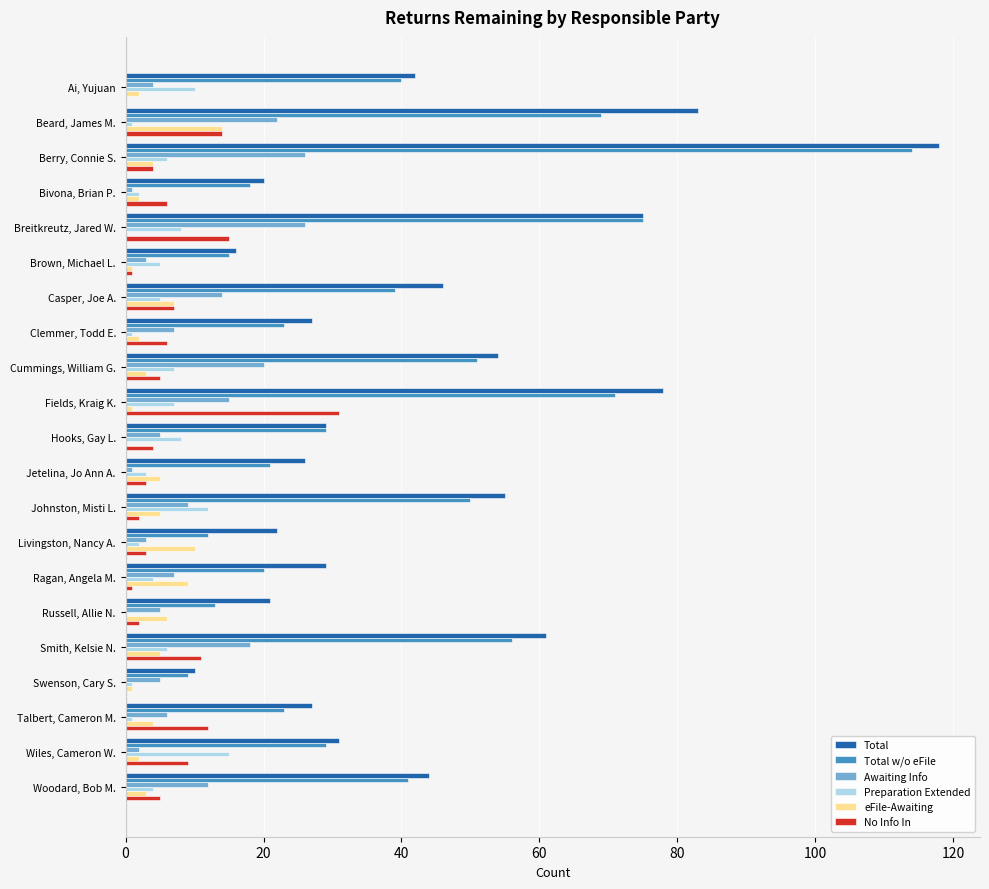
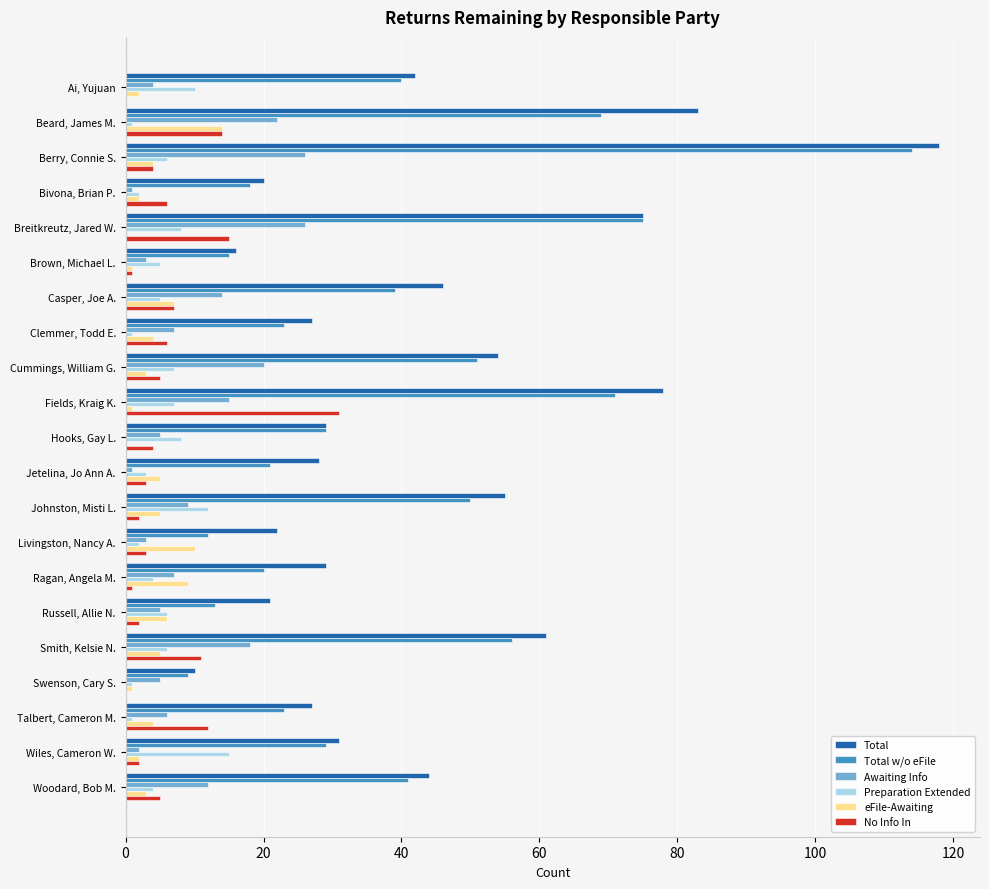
eFile-Awaiting, Clemmer, Todd E.: 2 -> 4
Total, Jetelina, Jo Ann A.: 26 -> 28
Preparation Extended, Russell, Allie N.: 0 -> 6
No Info In, Wiles, Cameron W.: 9 -> 2
